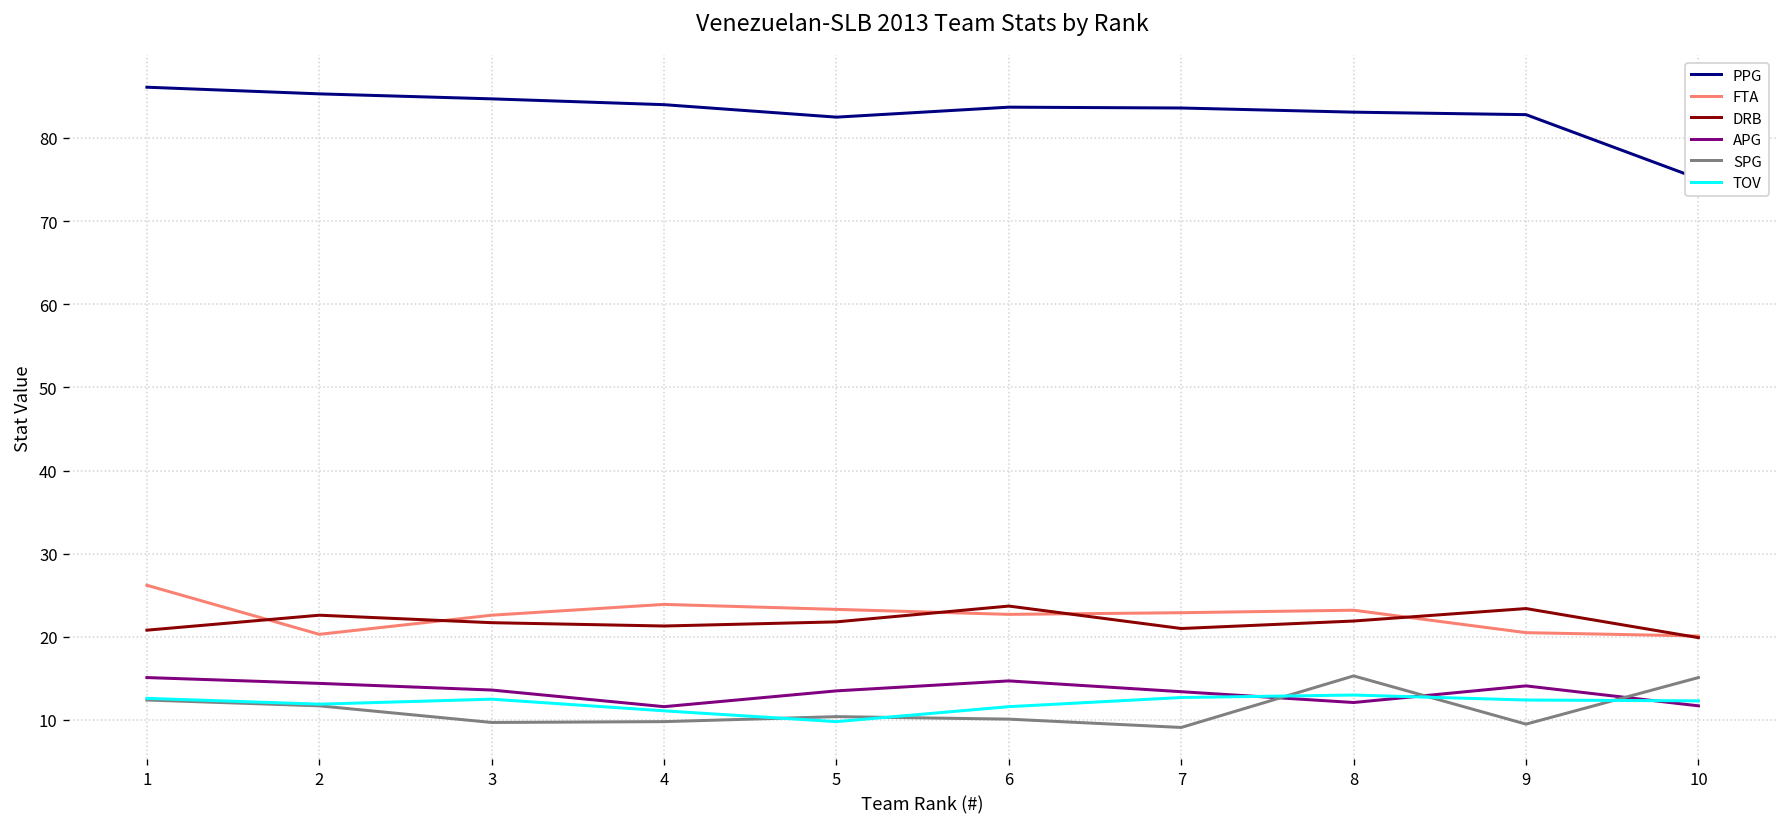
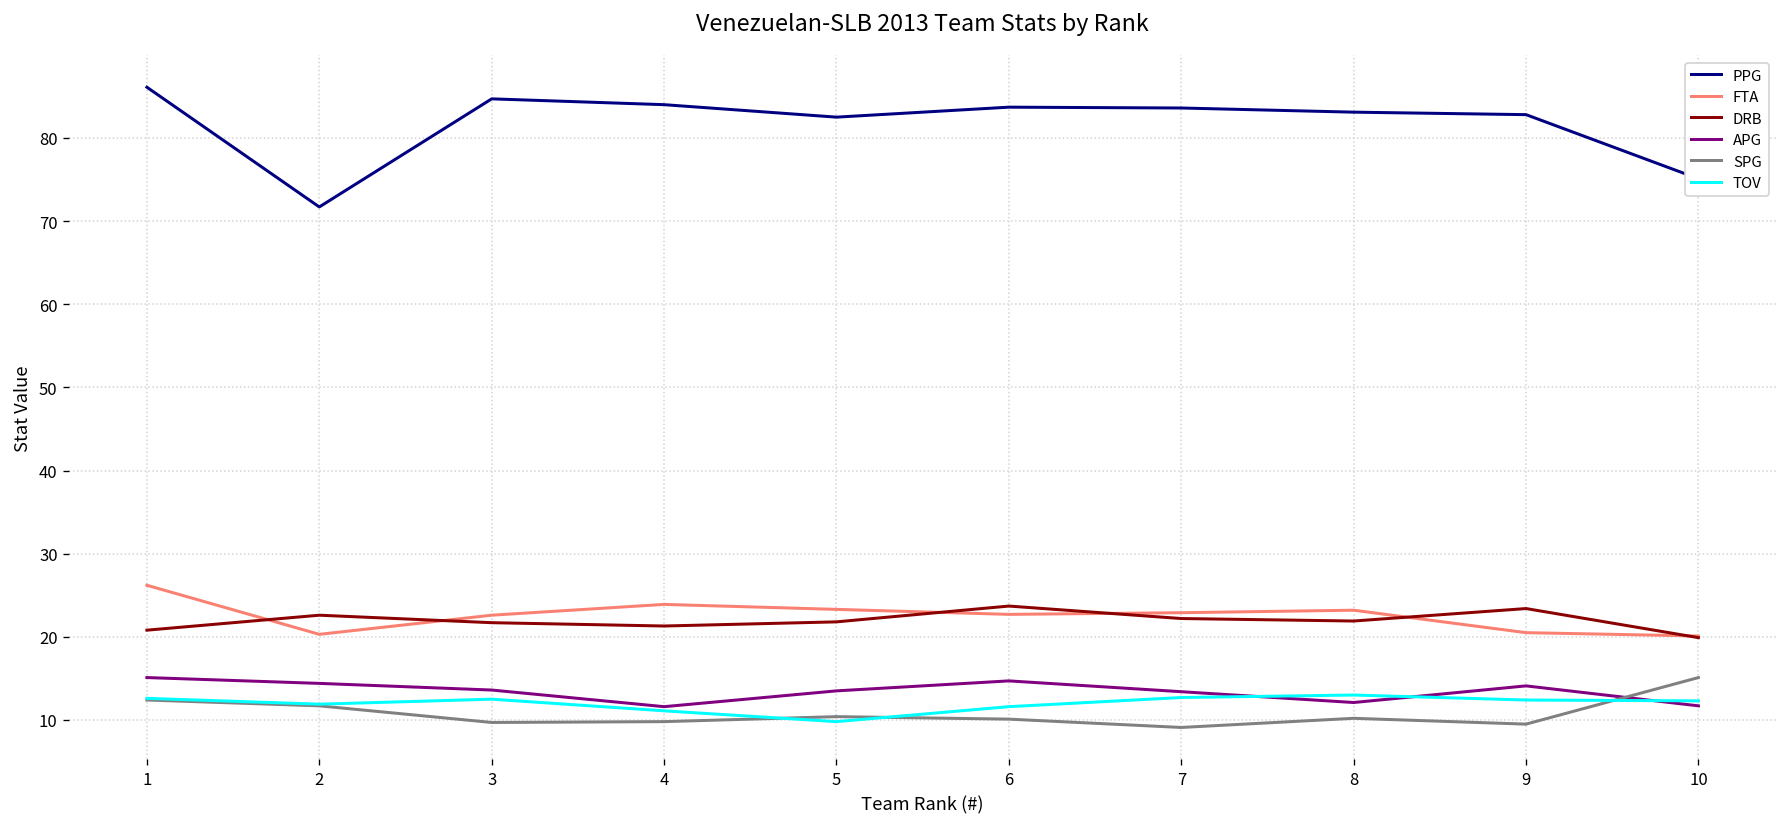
PPG, 2: 85 -> 72
DRB, 7: 21 -> 22
SPG, 8: 15 -> 10
